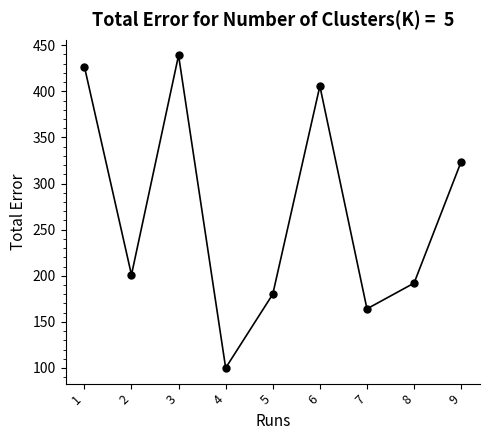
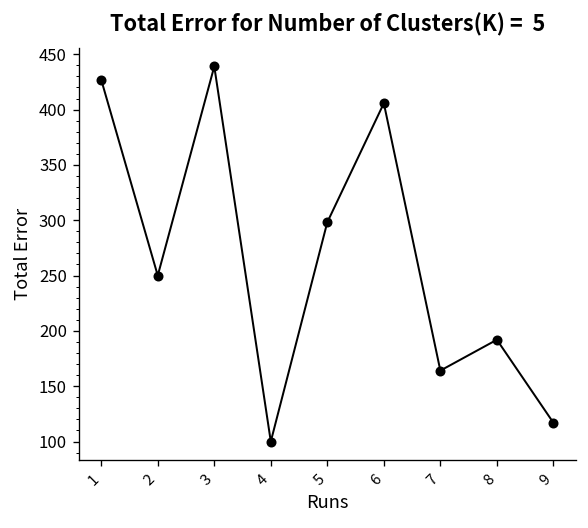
2: 200 -> 250
5: 180 -> 300
9: 320 -> 120
